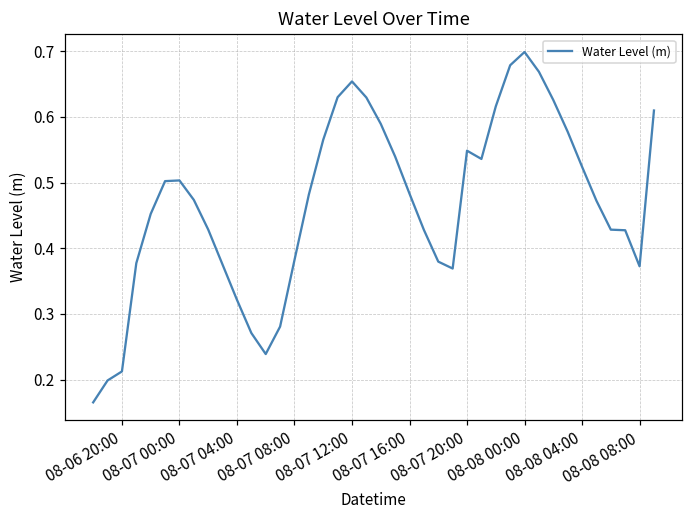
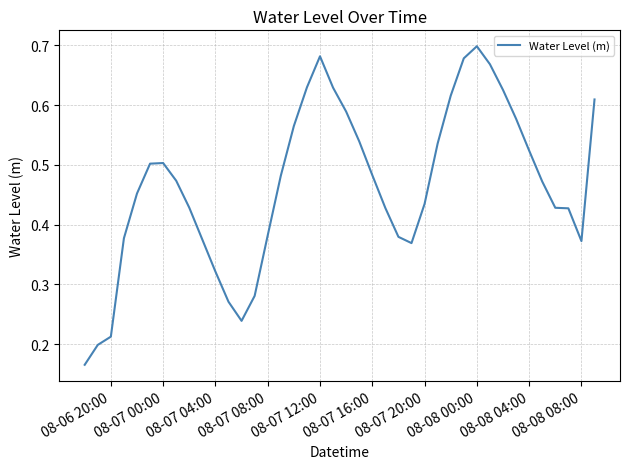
08-07 12:00: 0.65 -> 0.68
08-07 20:00: 0.55 -> 0.43
